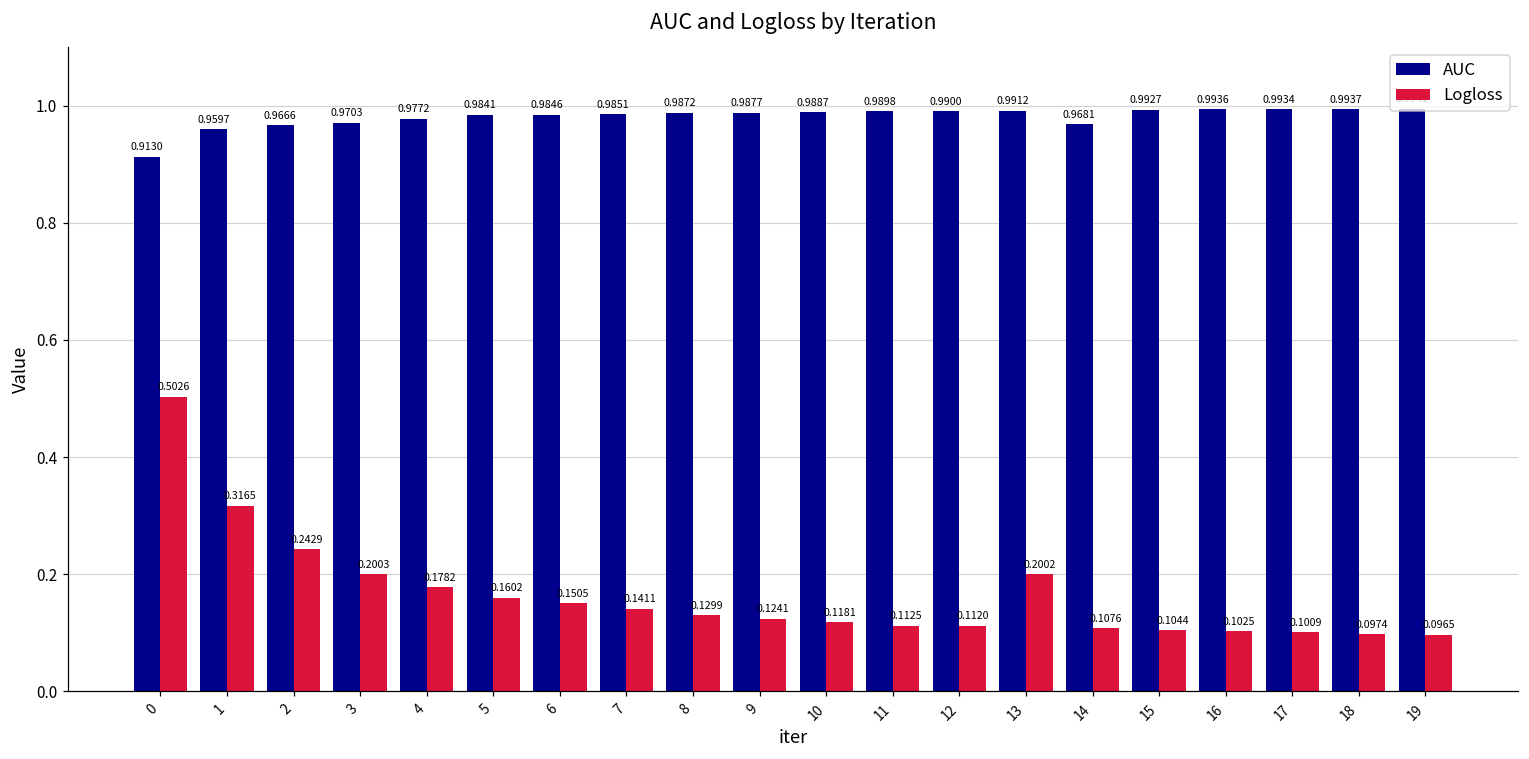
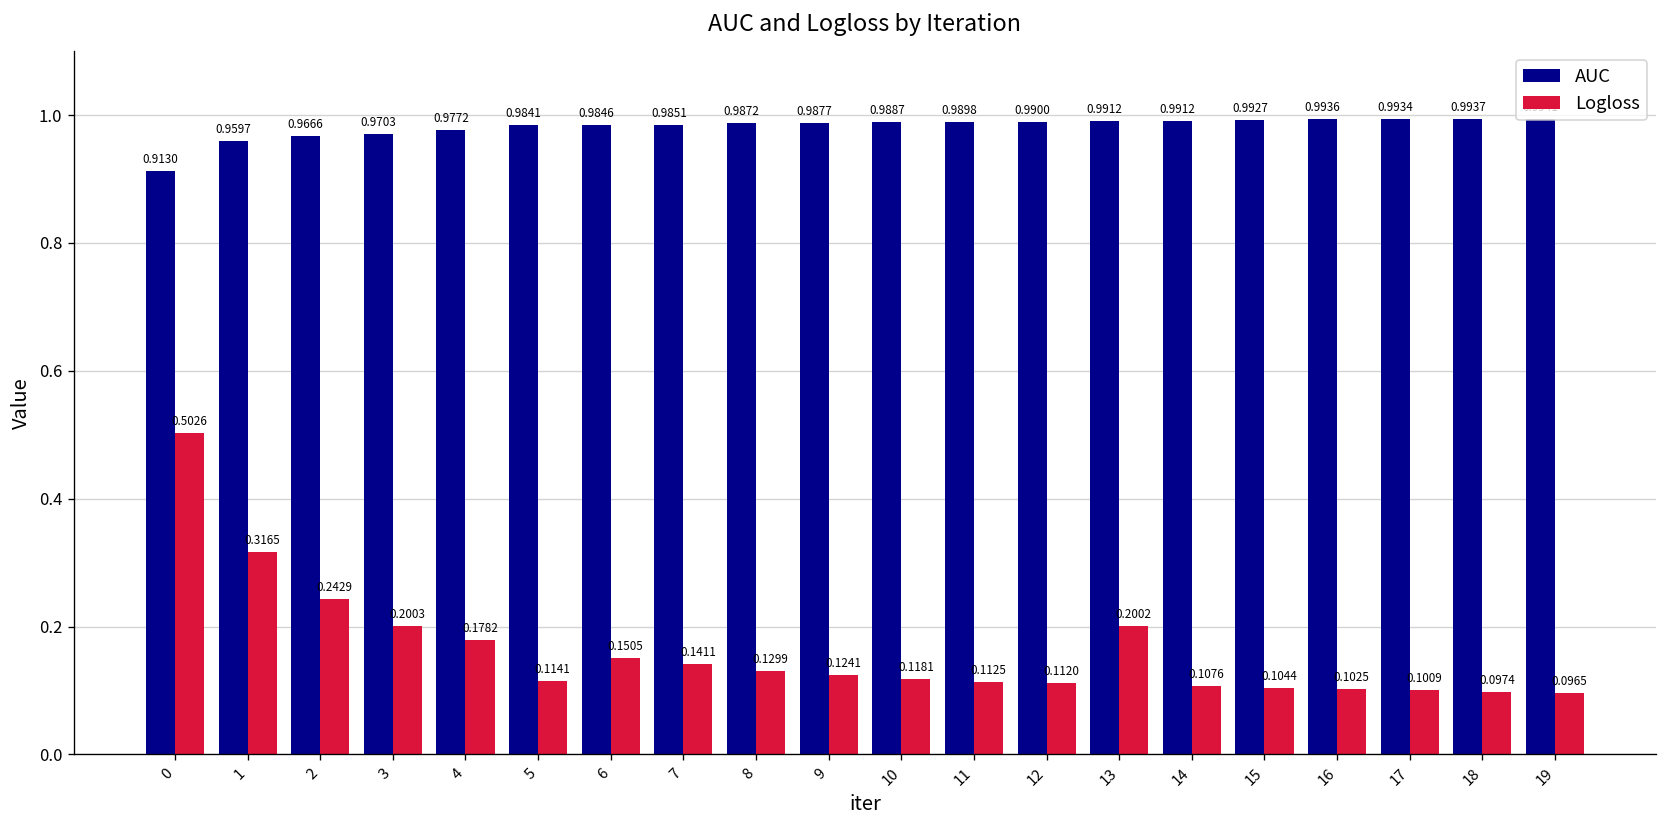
Logloss, 5: 0.1602 -> 0.1141
AUC, 14: 0.9681 -> 0.9912
